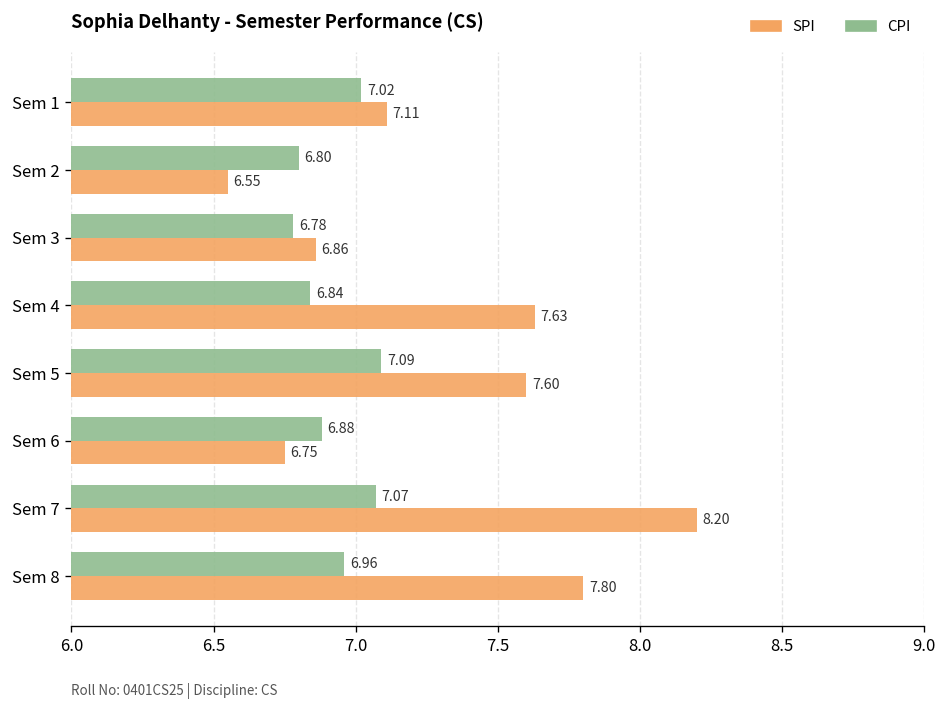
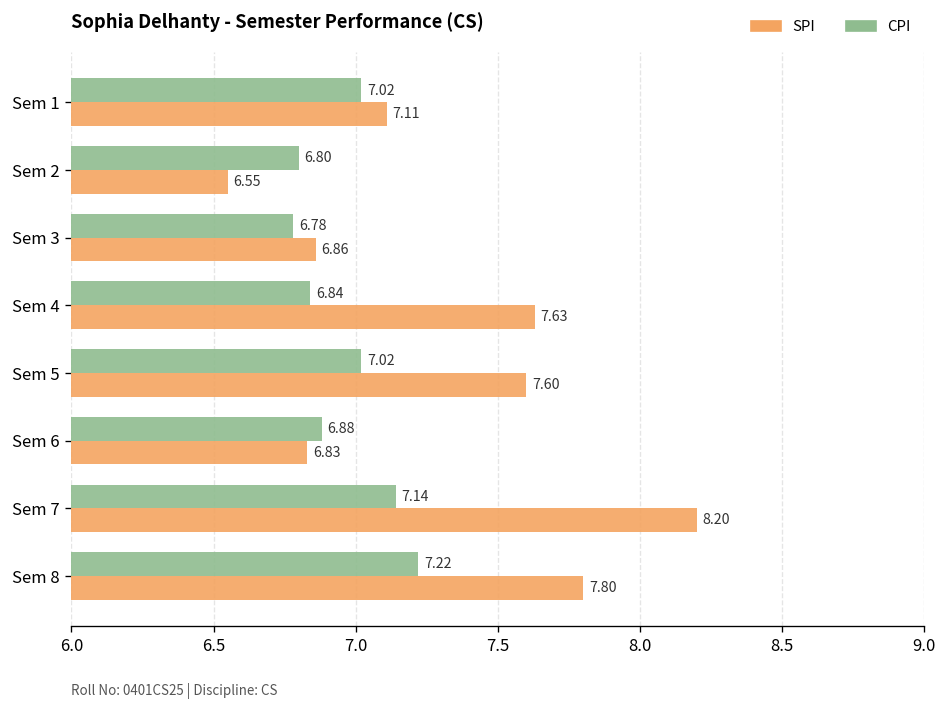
CPI, Sem 5: 7.09 -> 7.02
SPI, Sem 6: 6.75 -> 6.83
CPI, Sem 7: 7.07 -> 7.14
CPI, Sem 8: 6.96 -> 7.22
